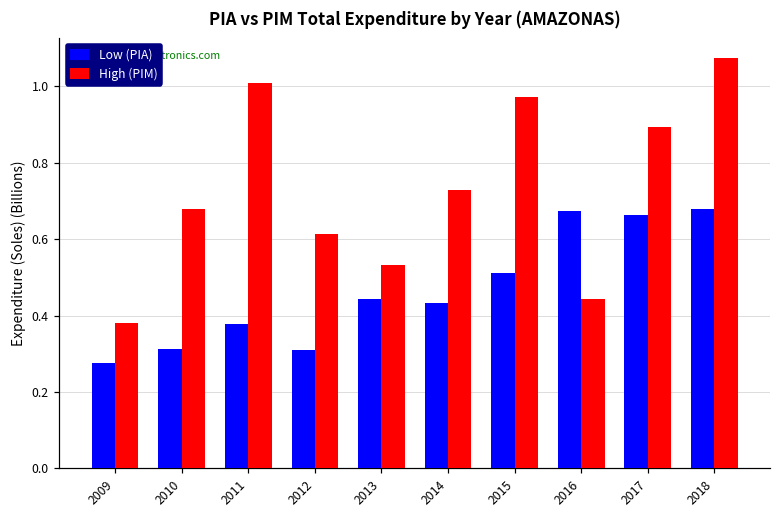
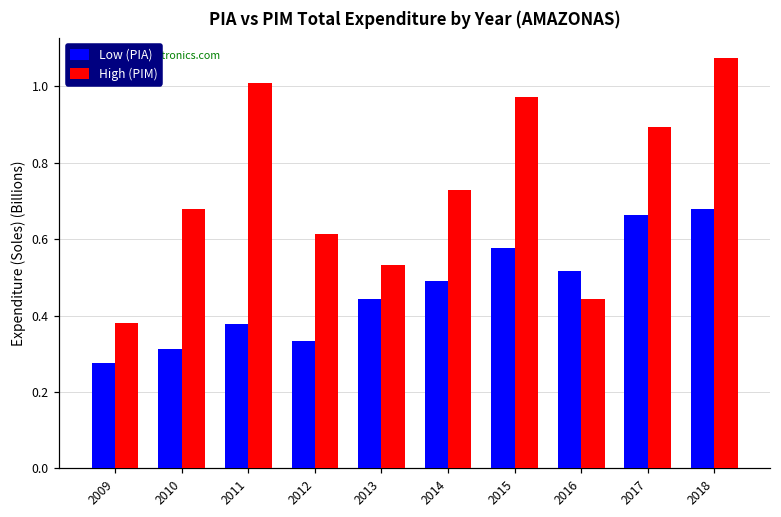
Low (PIA), 2012: 0.31 -> 0.33
Low (PIA), 2014: 0.43 -> 0.49
Low (PIA), 2015: 0.51 -> 0.58
Low (PIA), 2016: 0.67 -> 0.52
